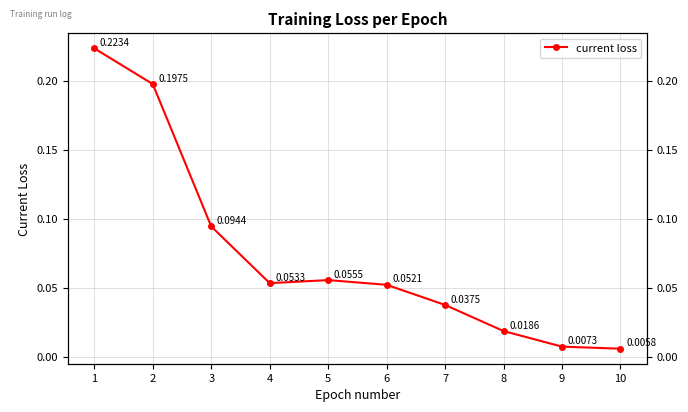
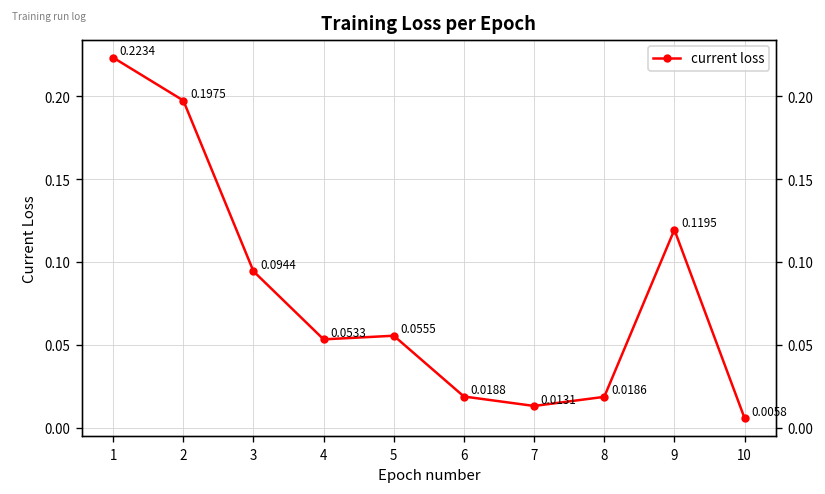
6: 0.0521 -> 0.0188
7: 0.0375 -> 0.0131
9: 0.0073 -> 0.1195
